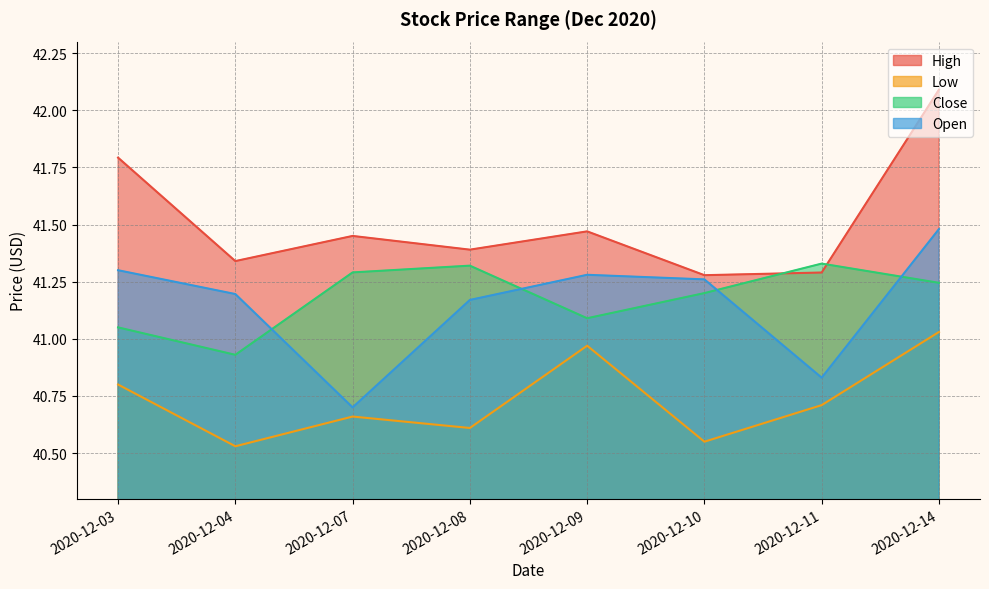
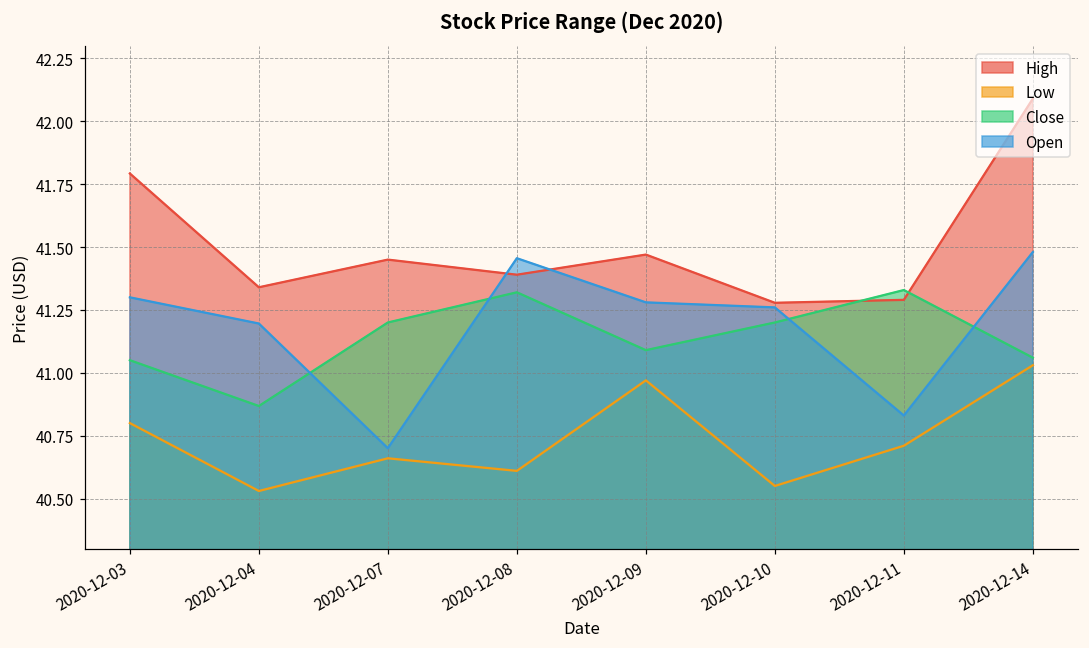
Close, 2020-12-04: 40.93 -> 40.87
Close, 2020-12-07: 41.29 -> 41.20
Open, 2020-12-08: 41.17 -> 41.46
Close, 2020-12-14: 41.24 -> 41.06
